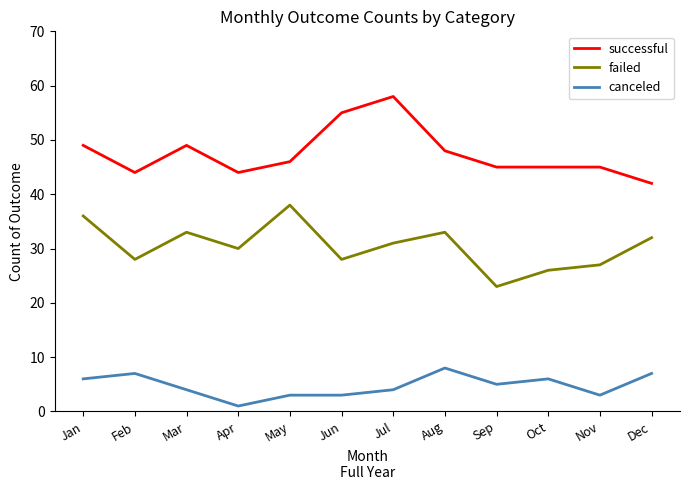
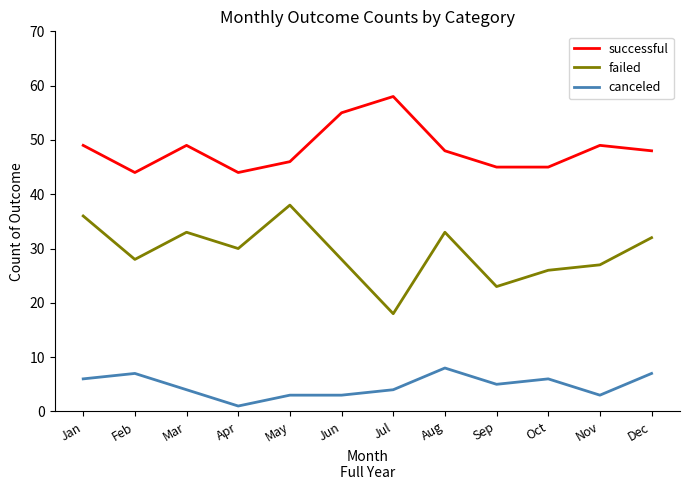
failed, Jul: 31 -> 18
successful, Nov: 45 -> 49
successful, Dec: 42 -> 48
